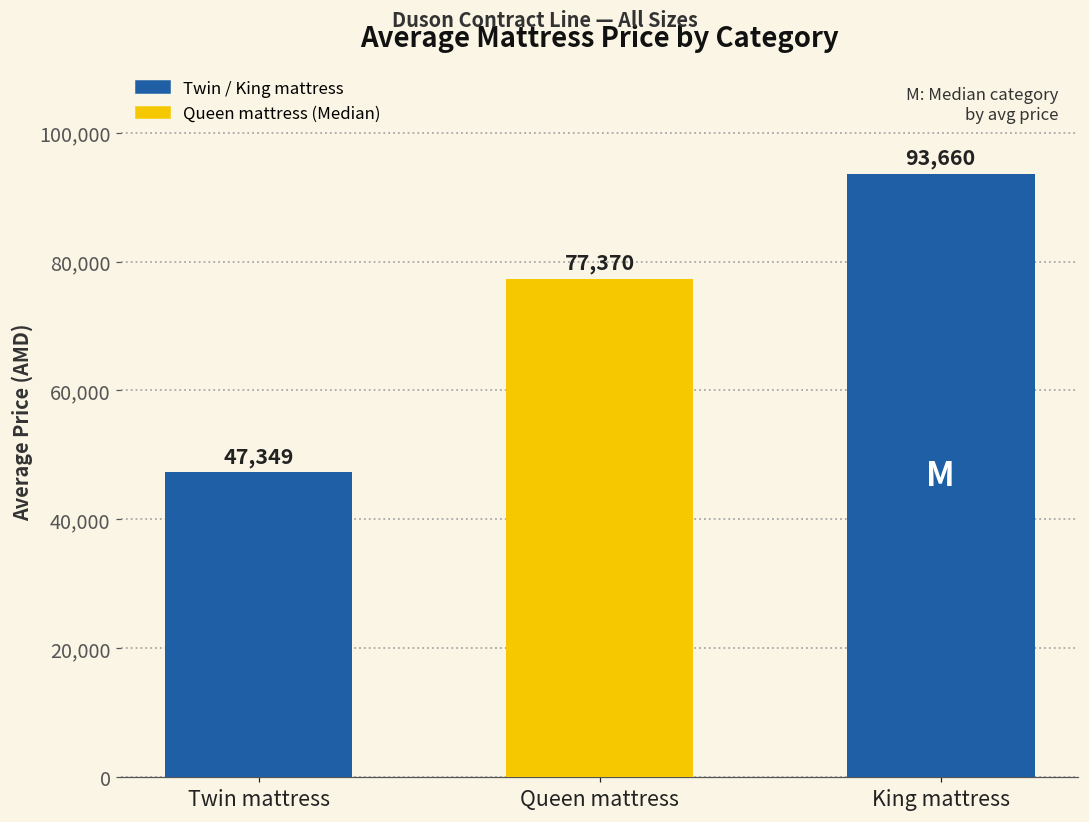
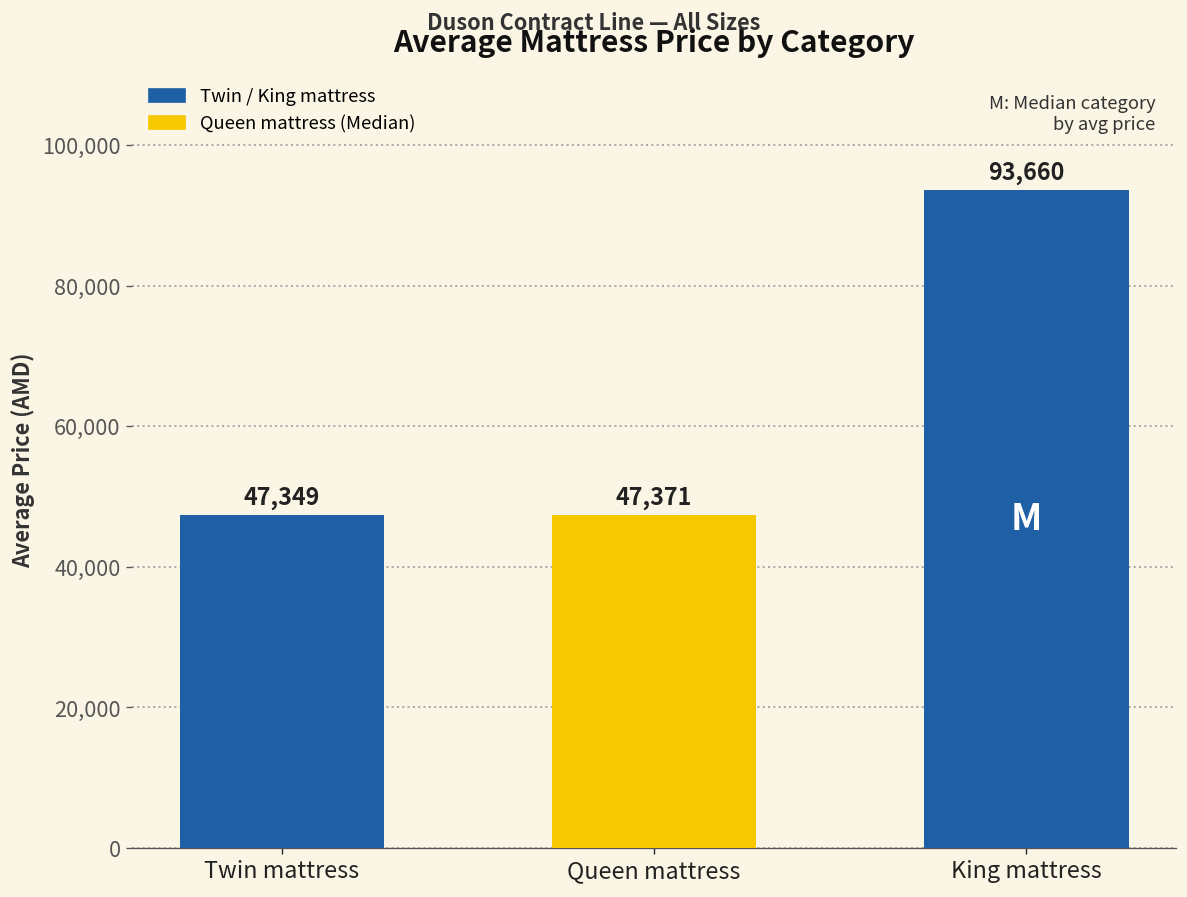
Queen mattress: 77,370 -> 47,371
